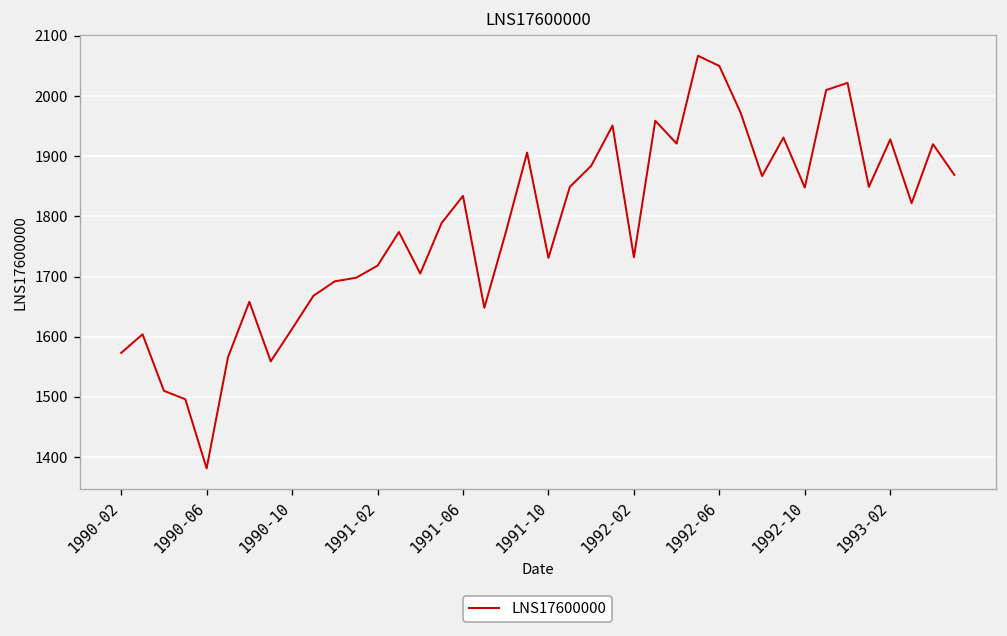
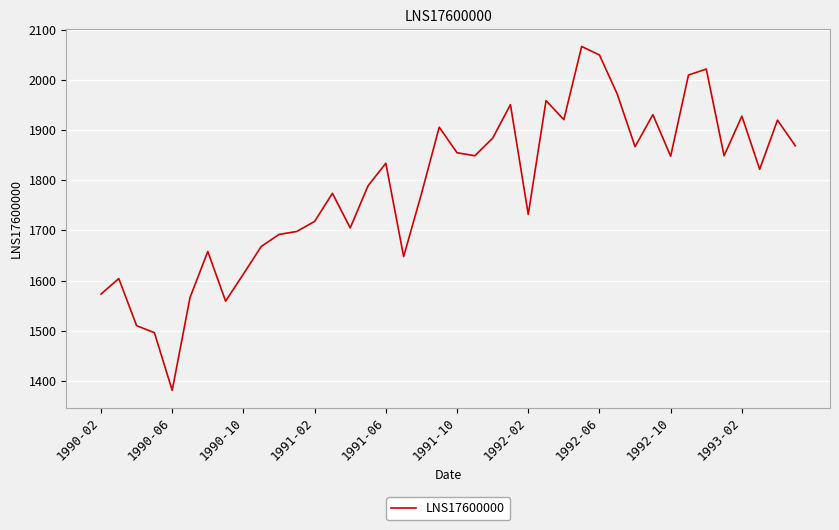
1991-10: 1730 -> 1860
